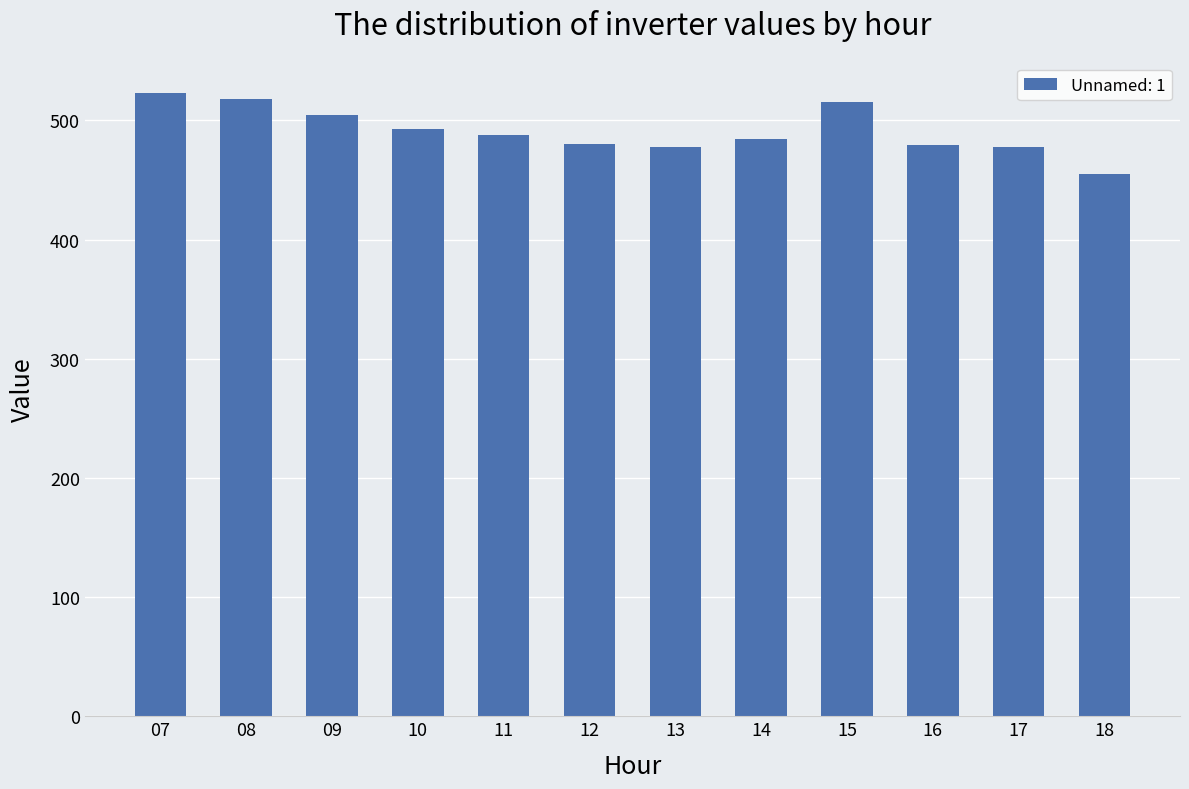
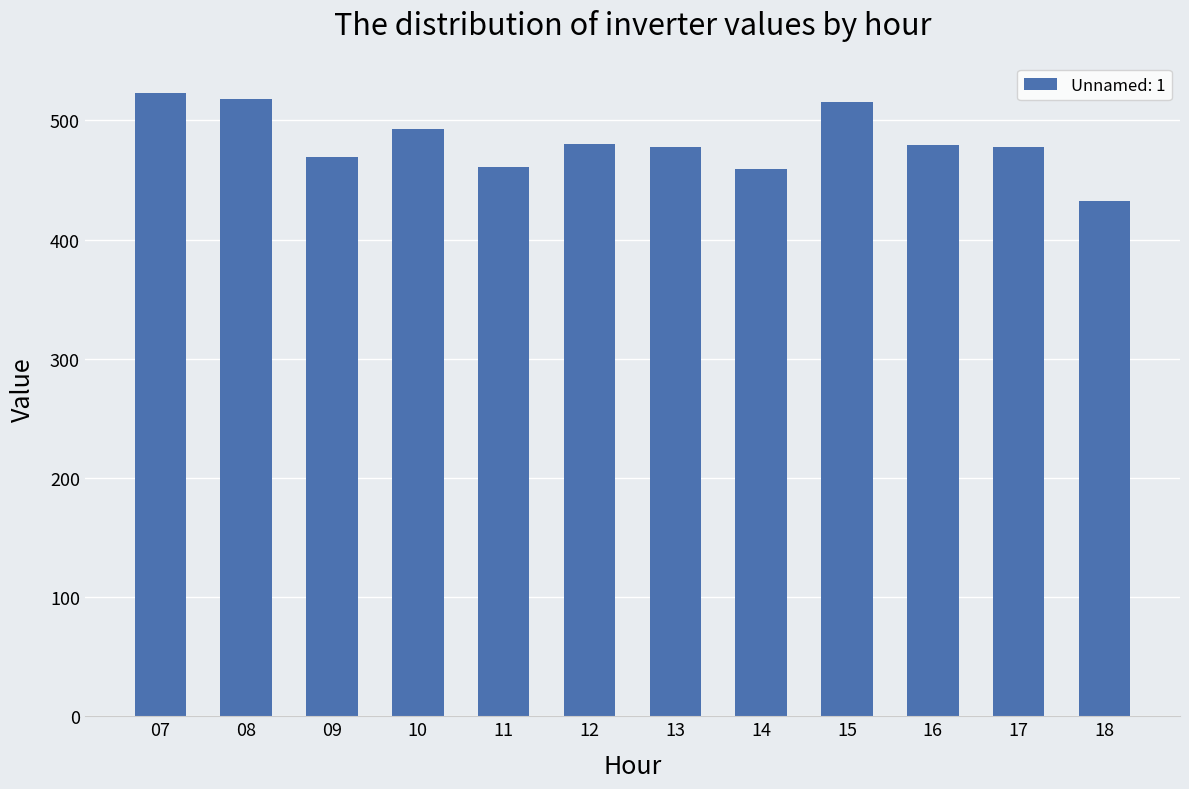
09: 505 -> 469
11: 487 -> 461
14: 484 -> 459
18: 455 -> 433
